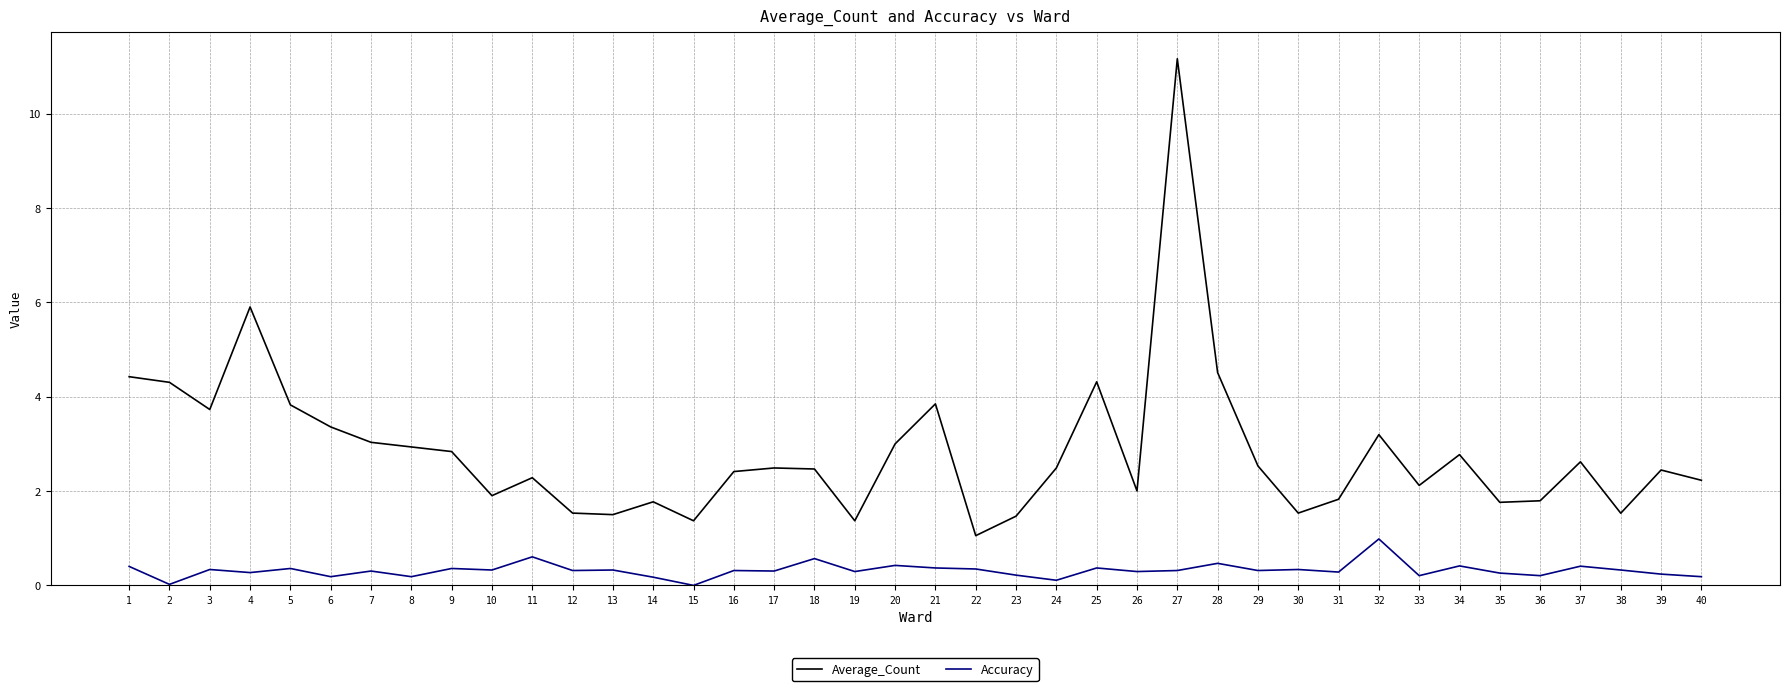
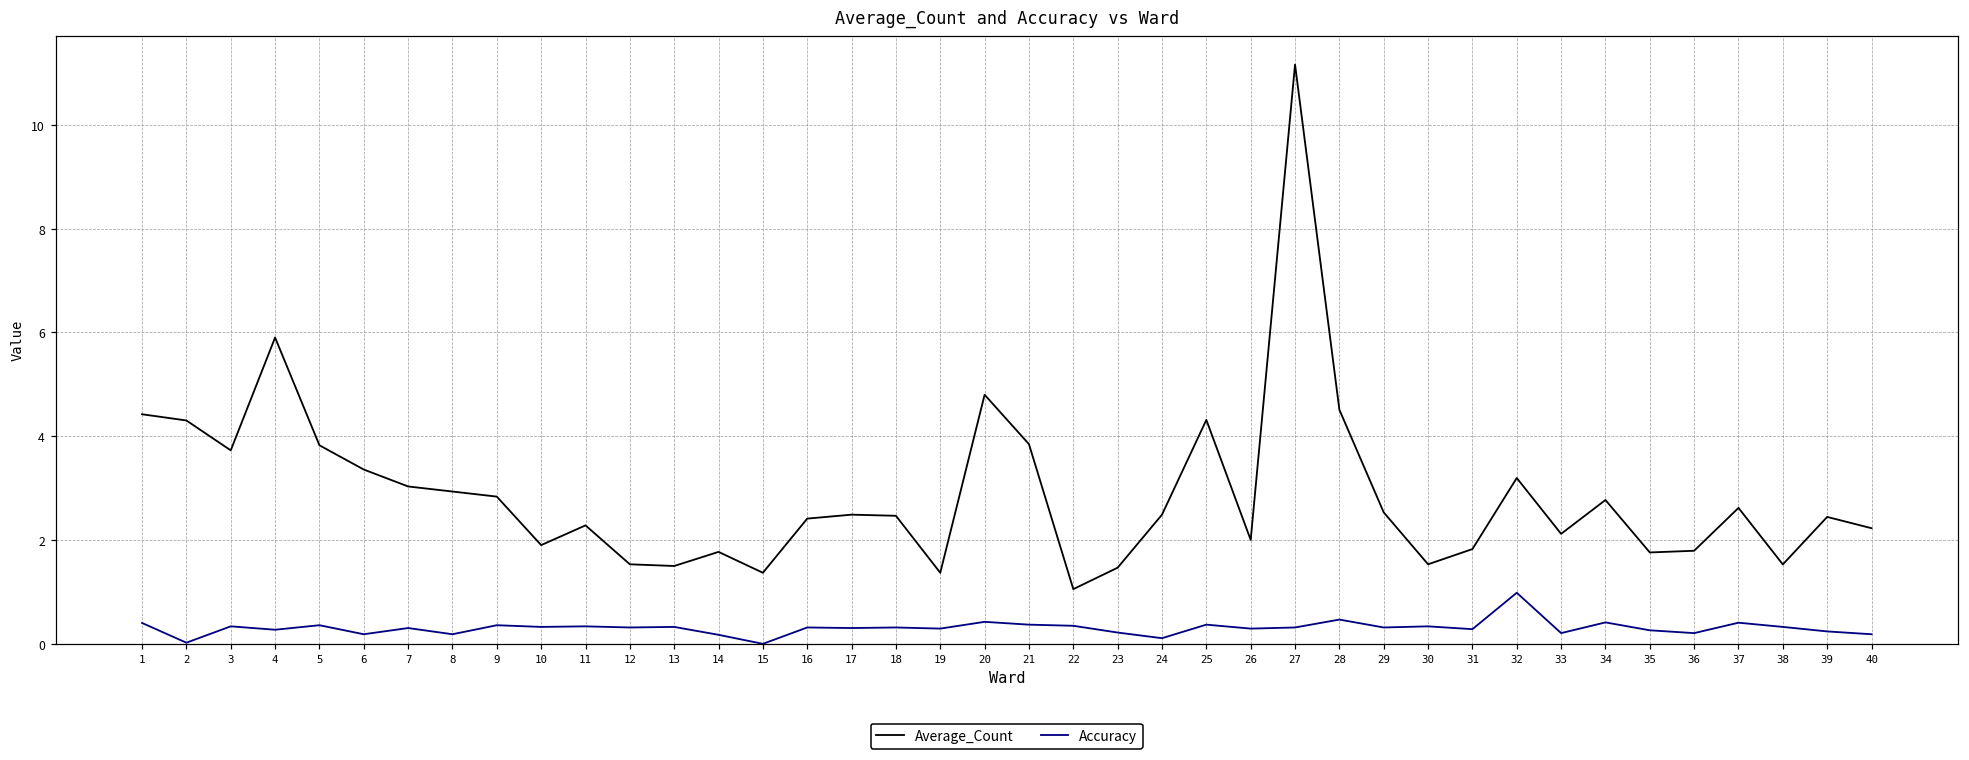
Accuracy, 11: 0.6 -> 0.3
Accuracy, 18: 0.6 -> 0.3
Average_Count, 20: 3.0 -> 4.8
